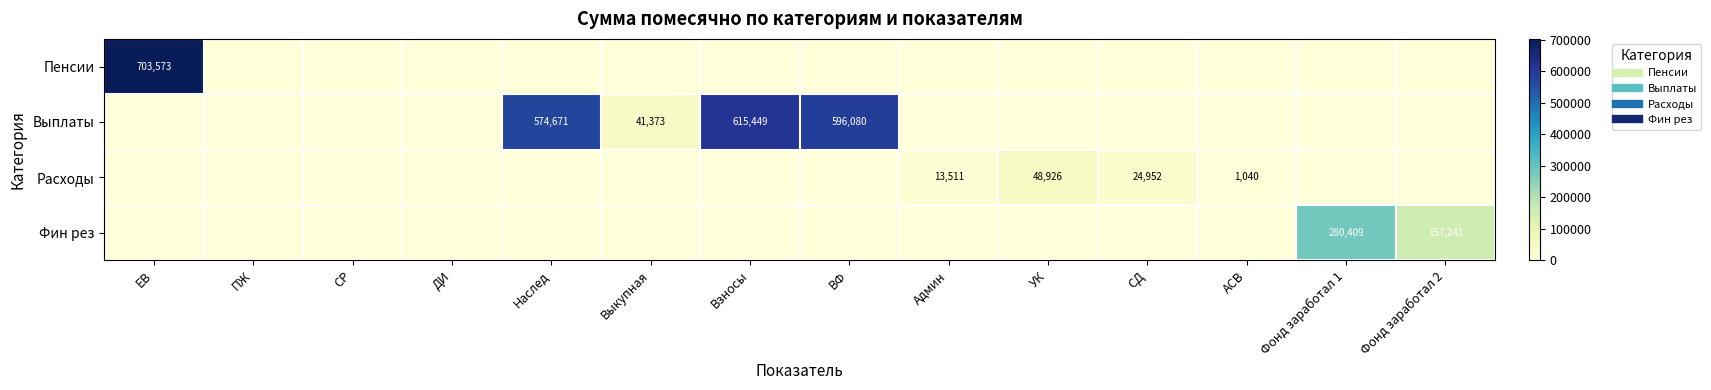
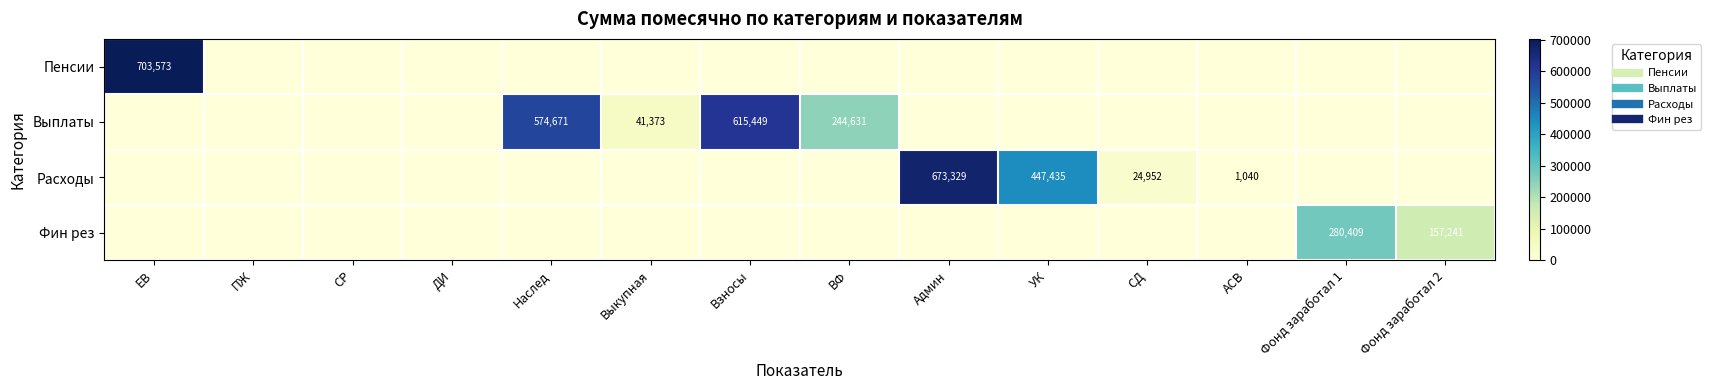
Выплаты, ВФ: 596,080 -> 244,631
Расходы, Админ: 13,511 -> 673,329
Расходы, УК: 48,926 -> 447,435
